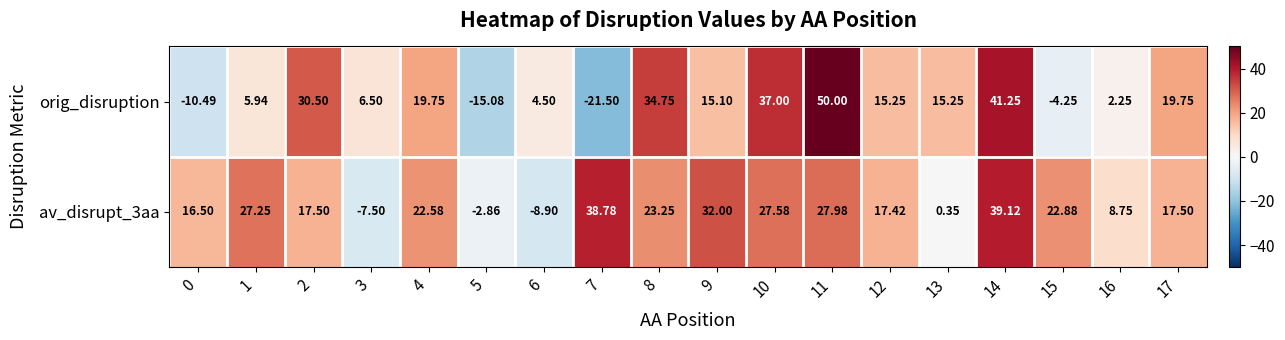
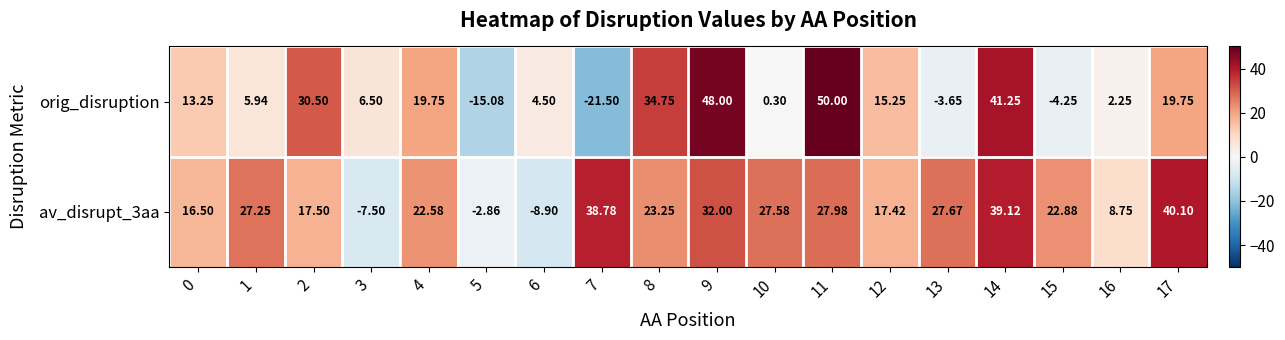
orig_disruption, 0: -10.49 -> 13.25
orig_disruption, 9: 15.10 -> 48.00
orig_disruption, 10: 37.00 -> 0.30
orig_disruption, 13: 15.25 -> -3.65
av_disrupt_3aa, 13: 0.35 -> 27.67
av_disrupt_3aa, 17: 17.50 -> 40.10
